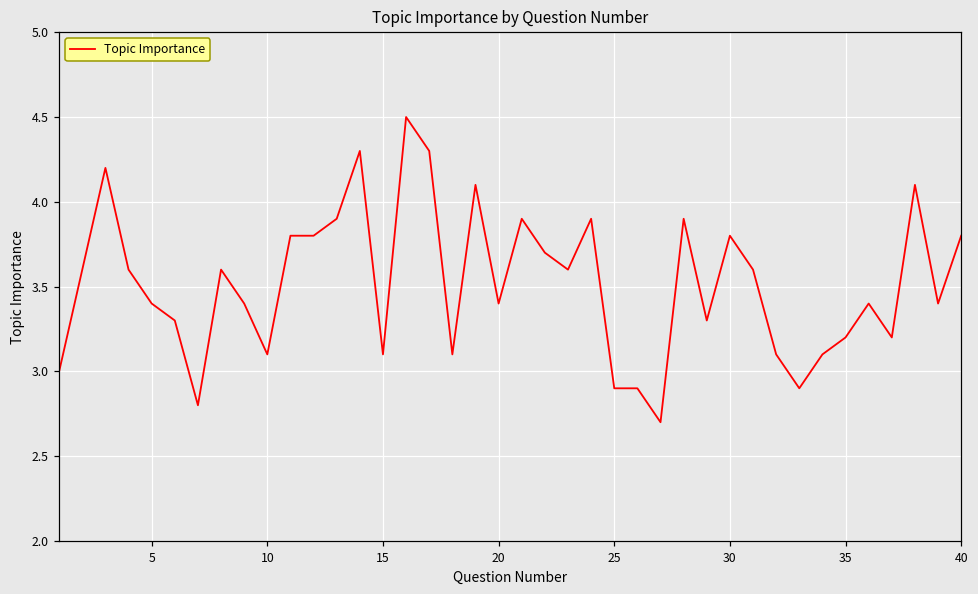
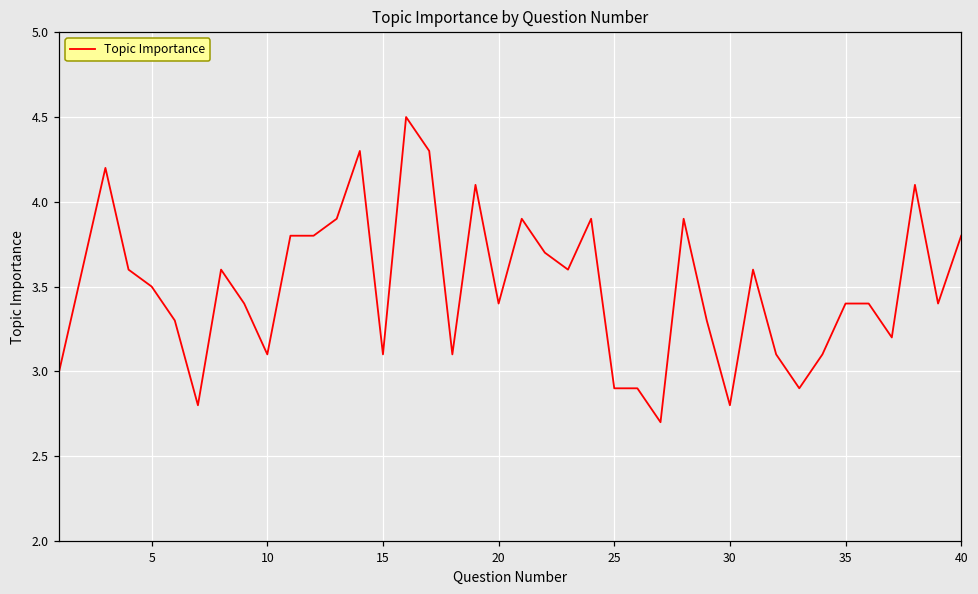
5: 3.4 -> 3.5
30: 3.8 -> 2.8
35: 3.2 -> 3.4
